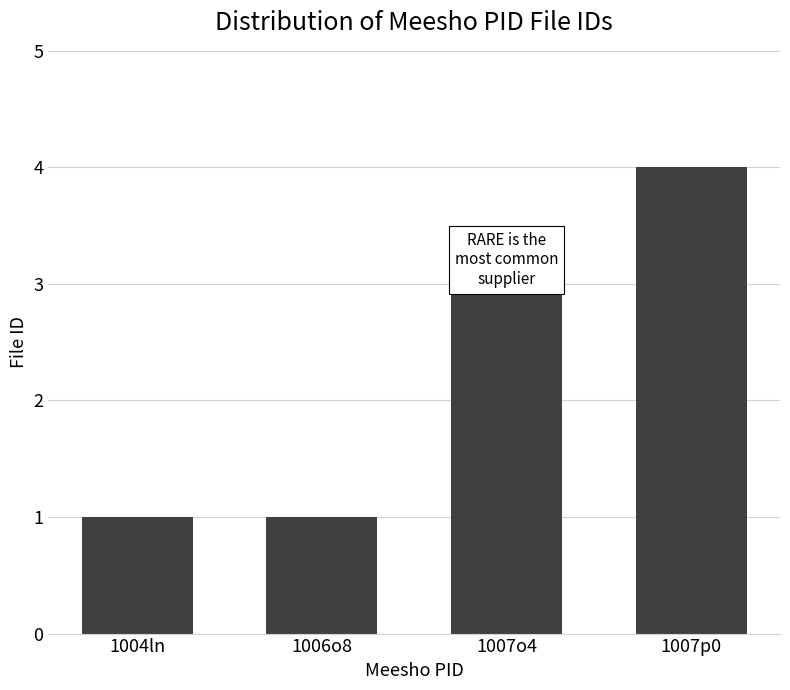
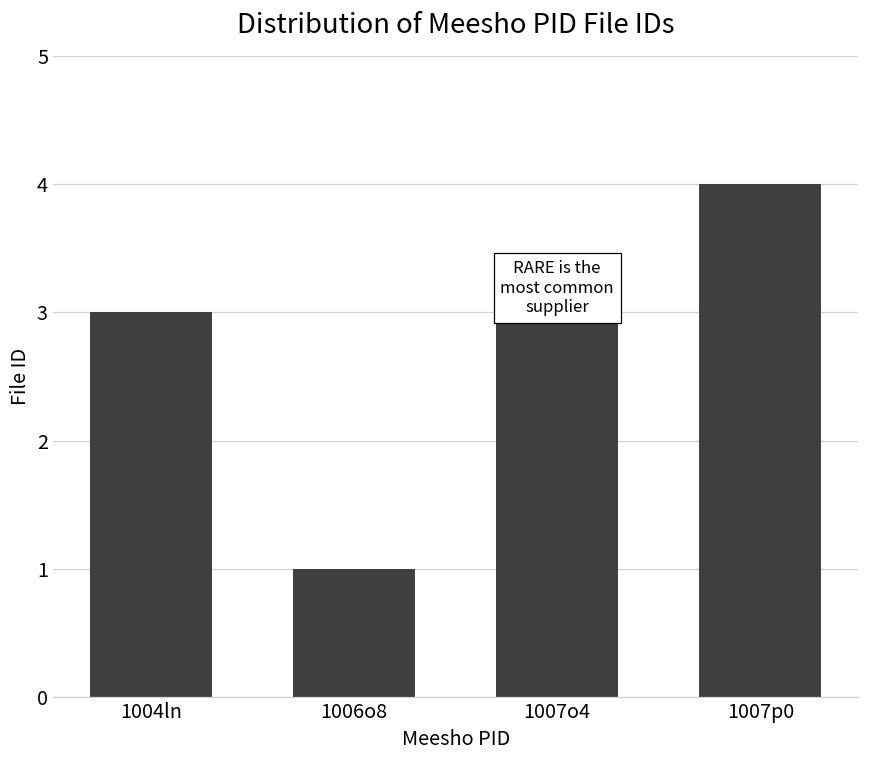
1004ln: 1 -> 3
